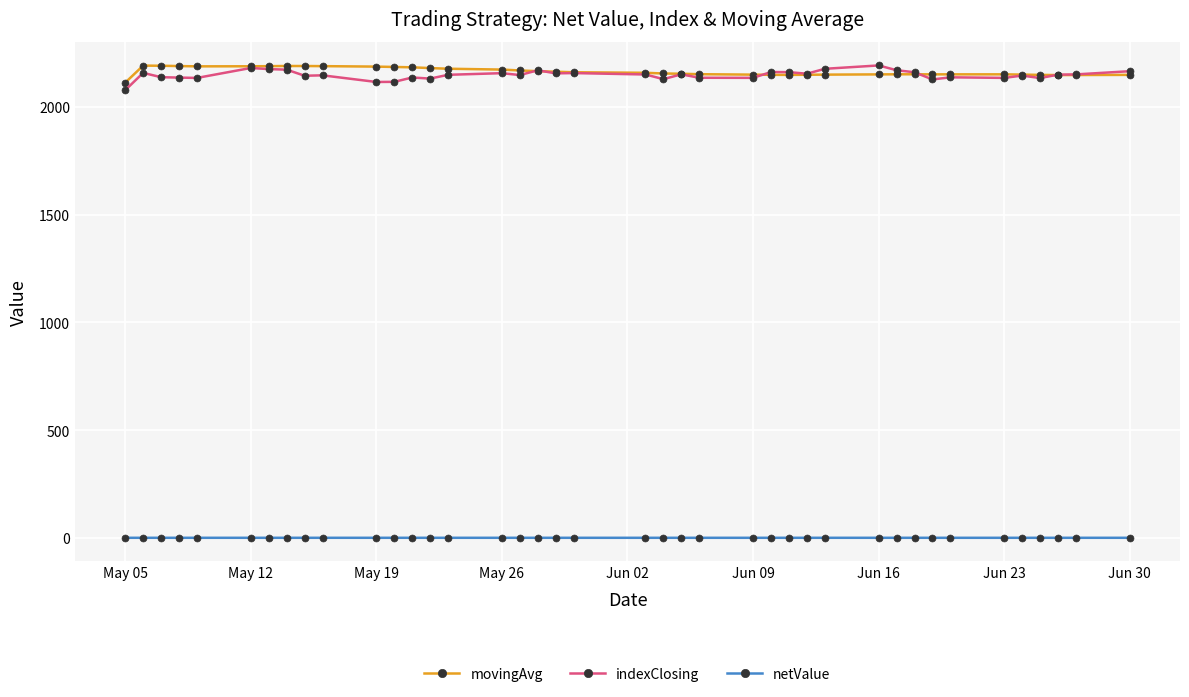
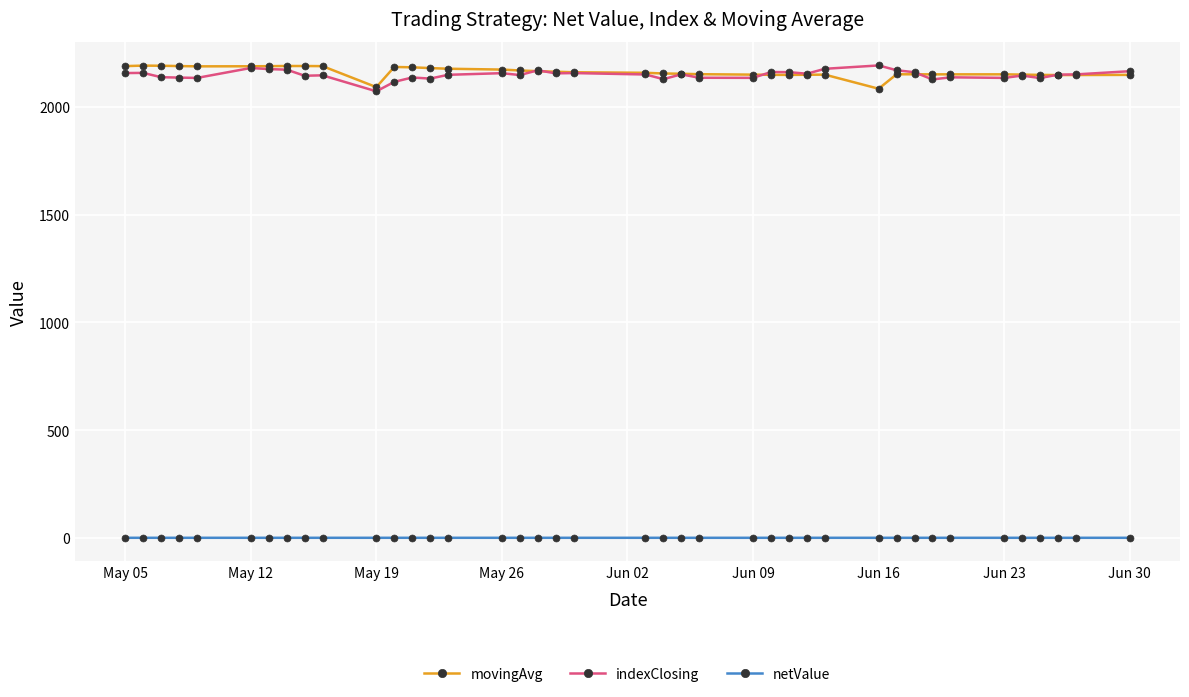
movingAvg, May 05: 2110 -> 2190
indexClosing, May 05: 2080 -> 2160
movingAvg, May 19: 2190 -> 2090
indexClosing, May 19: 2120 -> 2070
movingAvg, Jun 16: 2150 -> 2080
